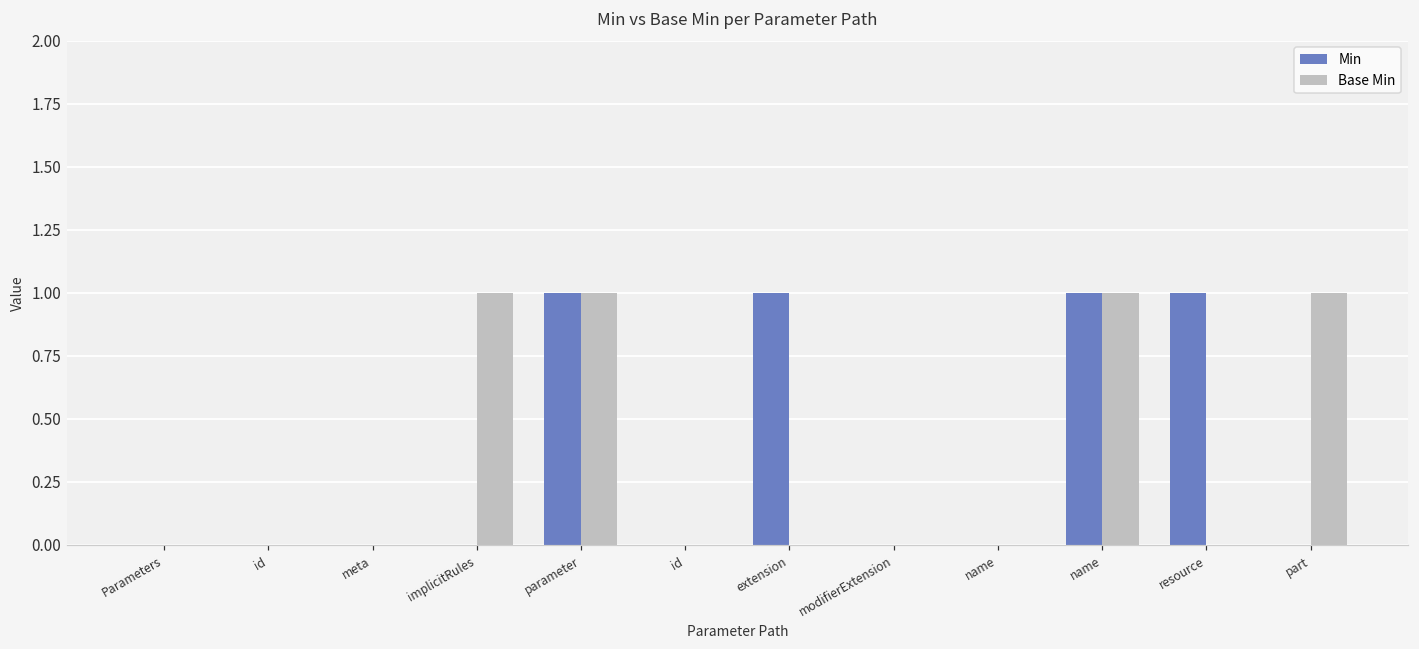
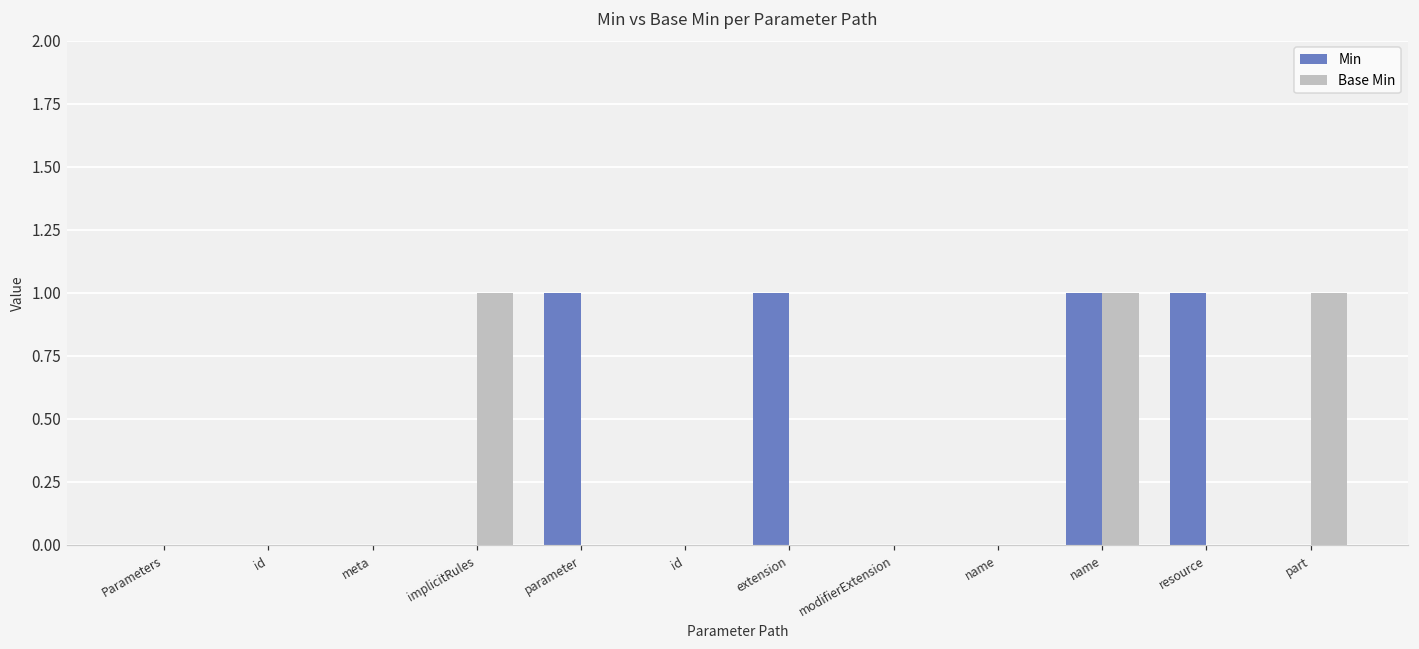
Base Min, parameter: 1 -> 0
